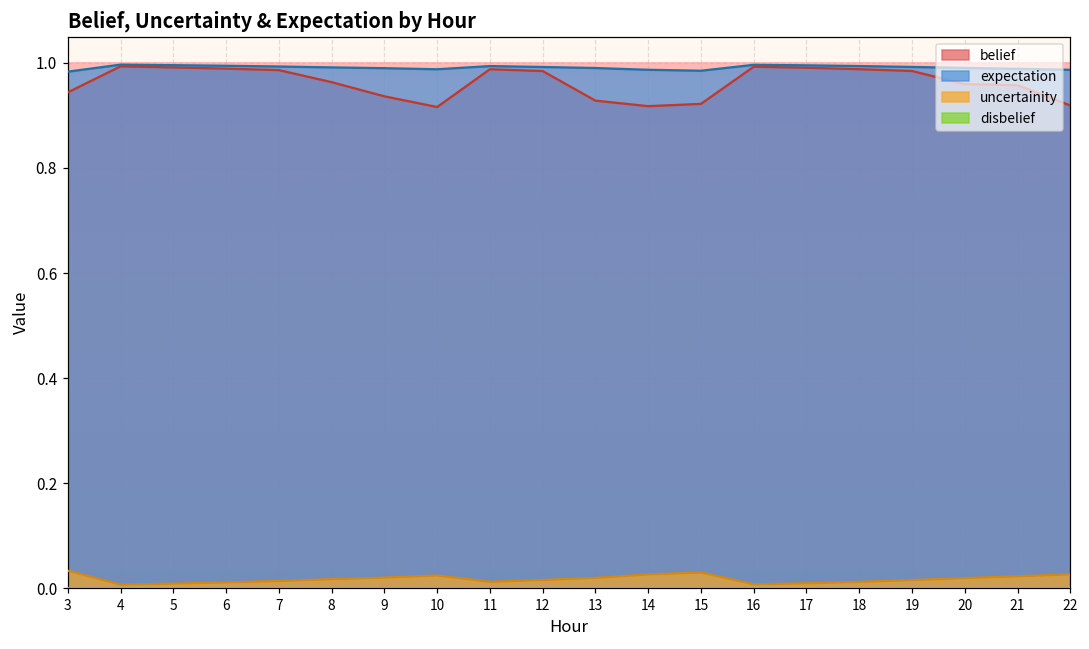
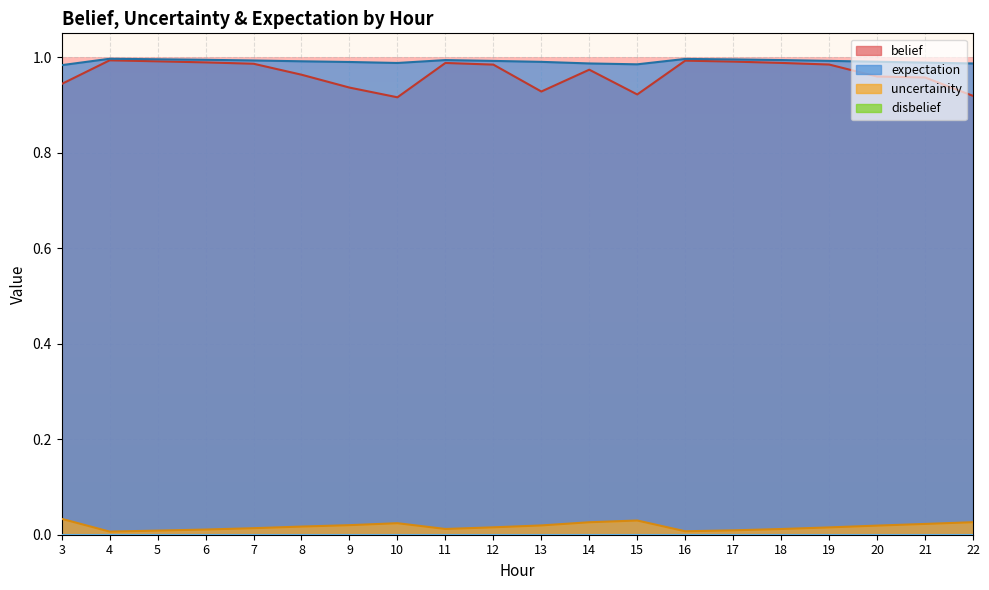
belief, 14: 0.92 -> 0.97
